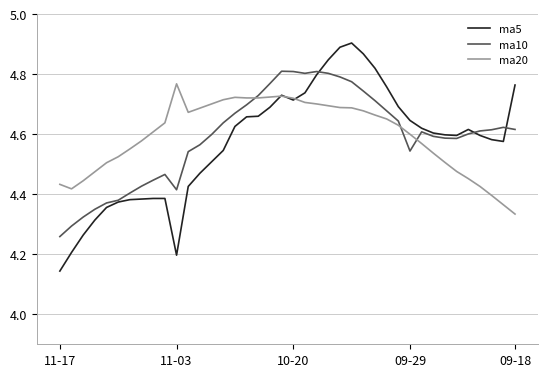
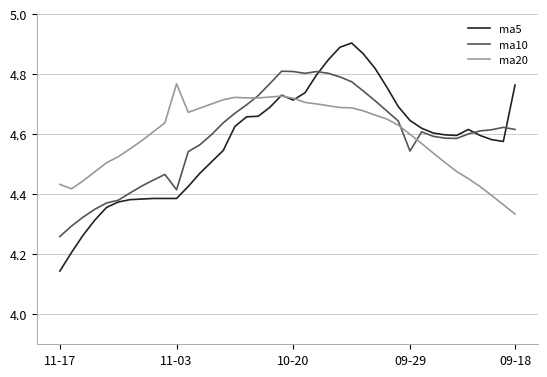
ma5, 11-03: 4.20 -> 4.39
